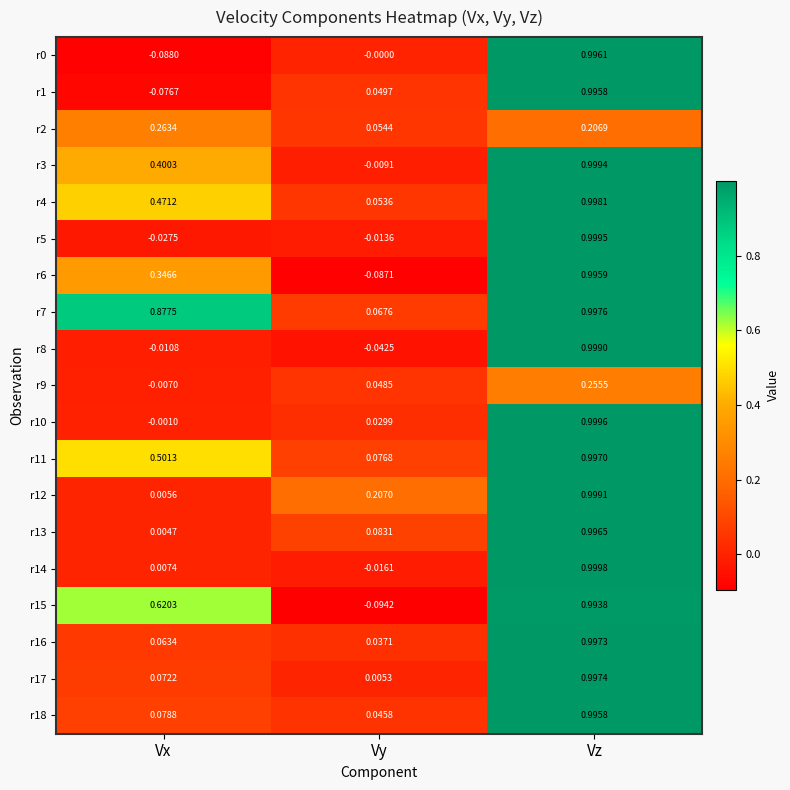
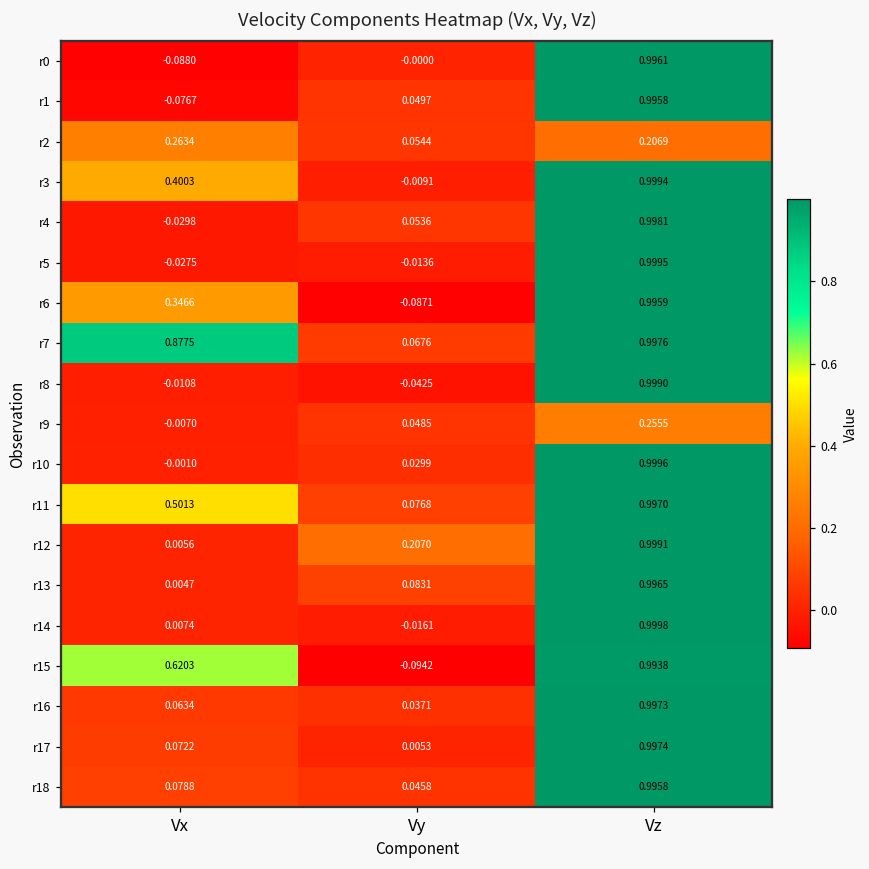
r4, Vx: 0.4712 -> -0.0298
